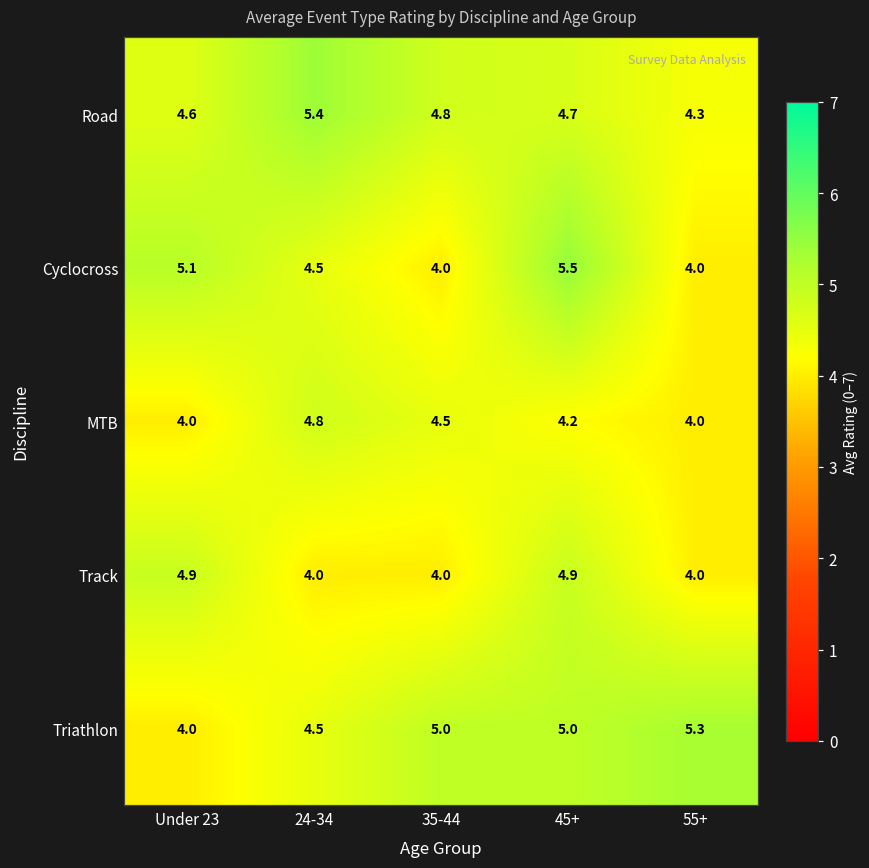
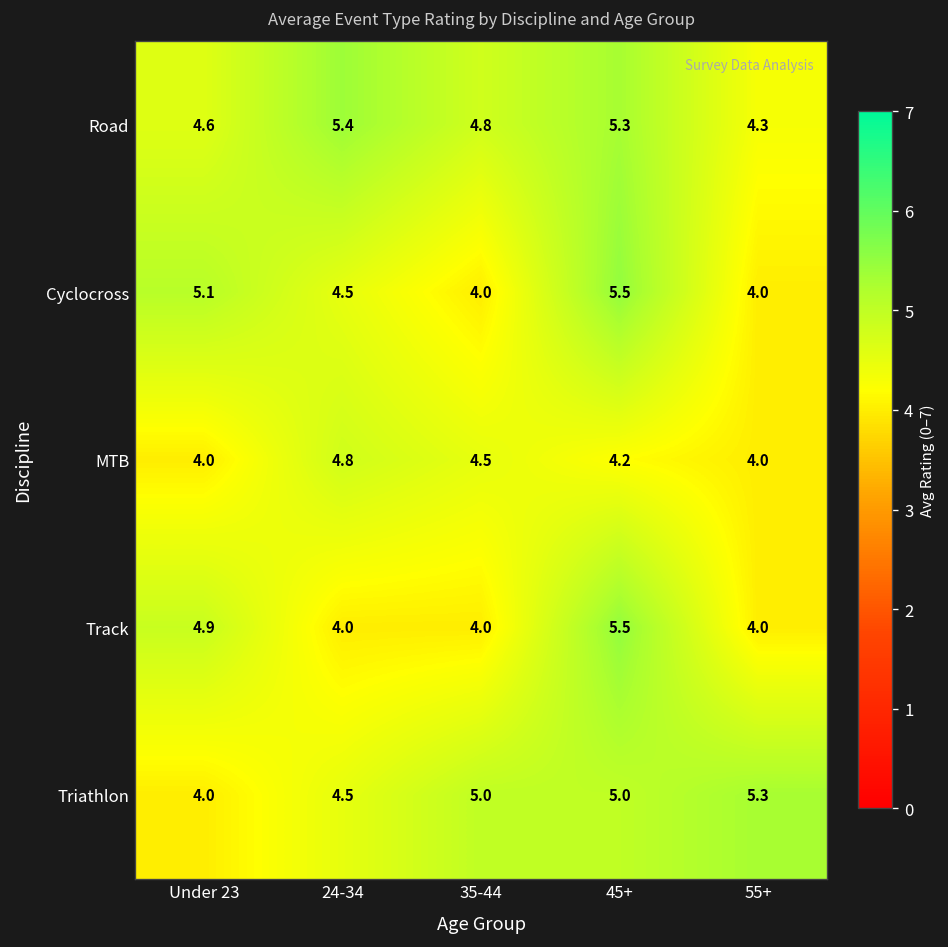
Road, 45+: 4.7 -> 5.3
Track, 45+: 4.9 -> 5.5
